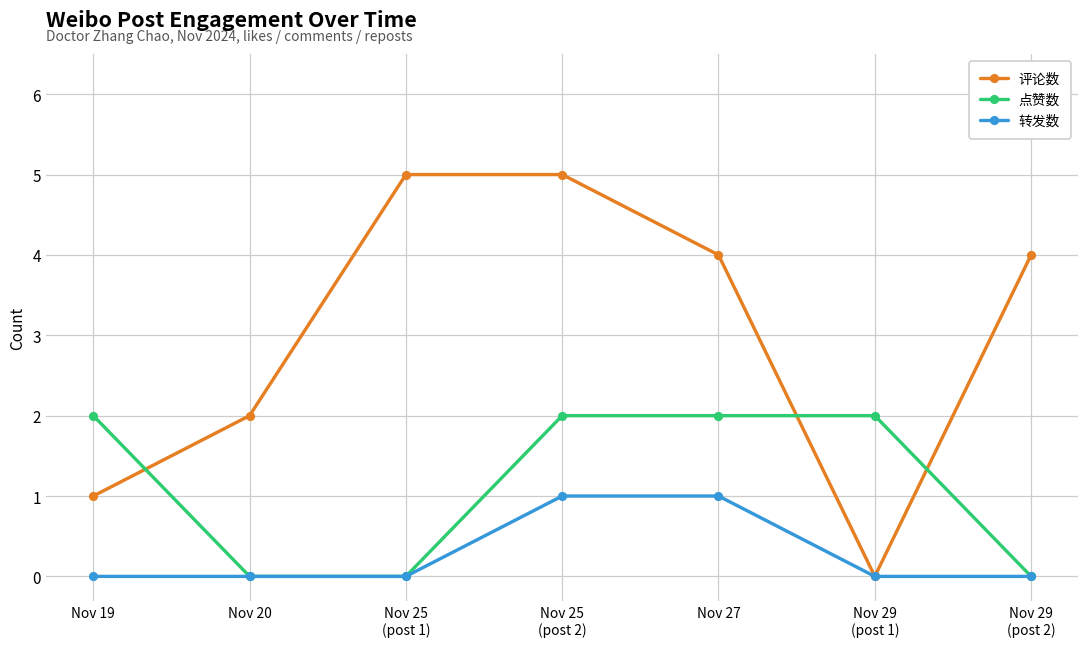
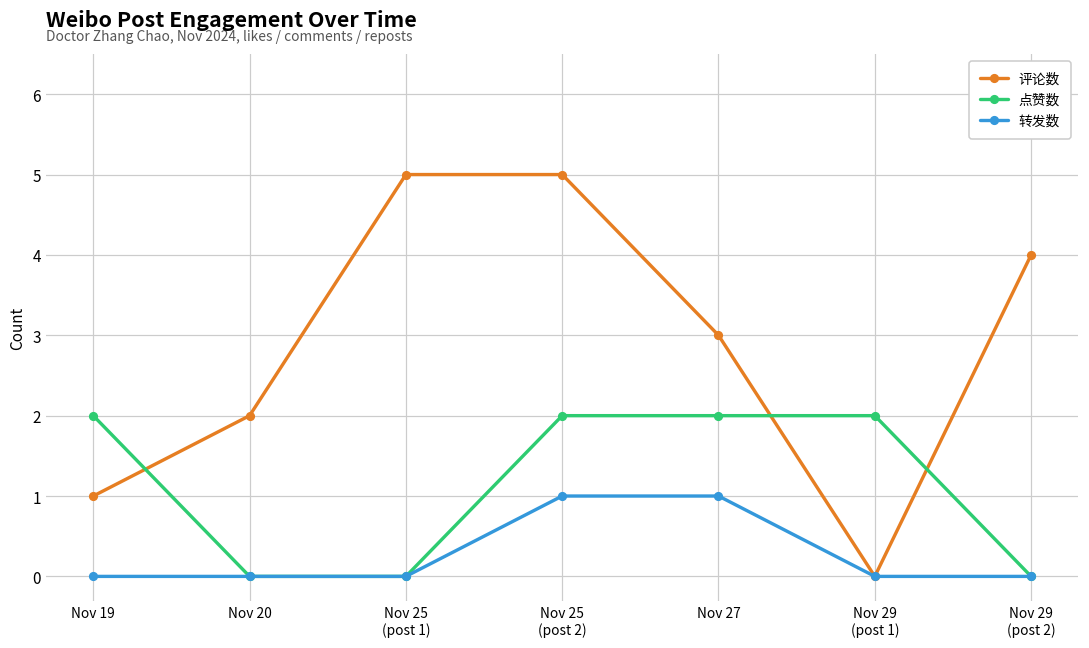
评论数, Nov 27: 4 -> 3
